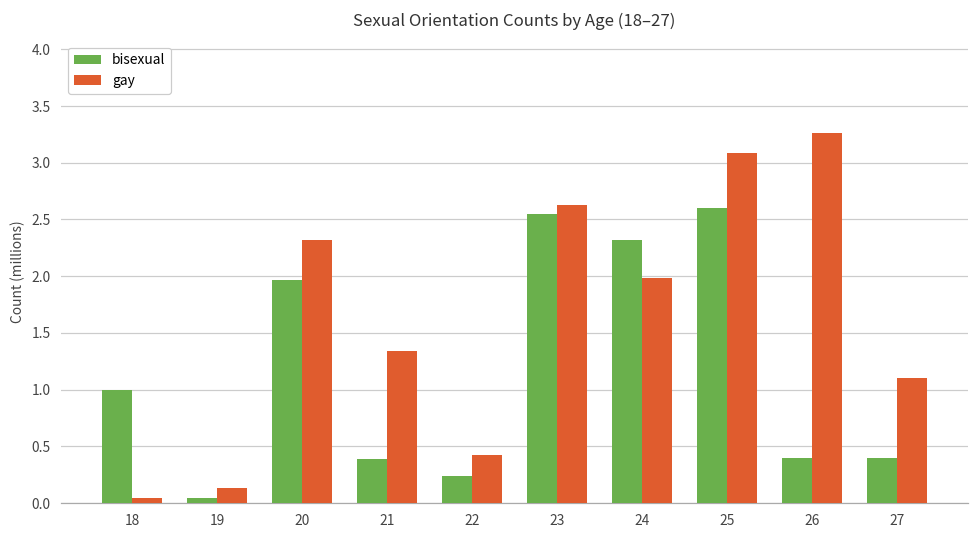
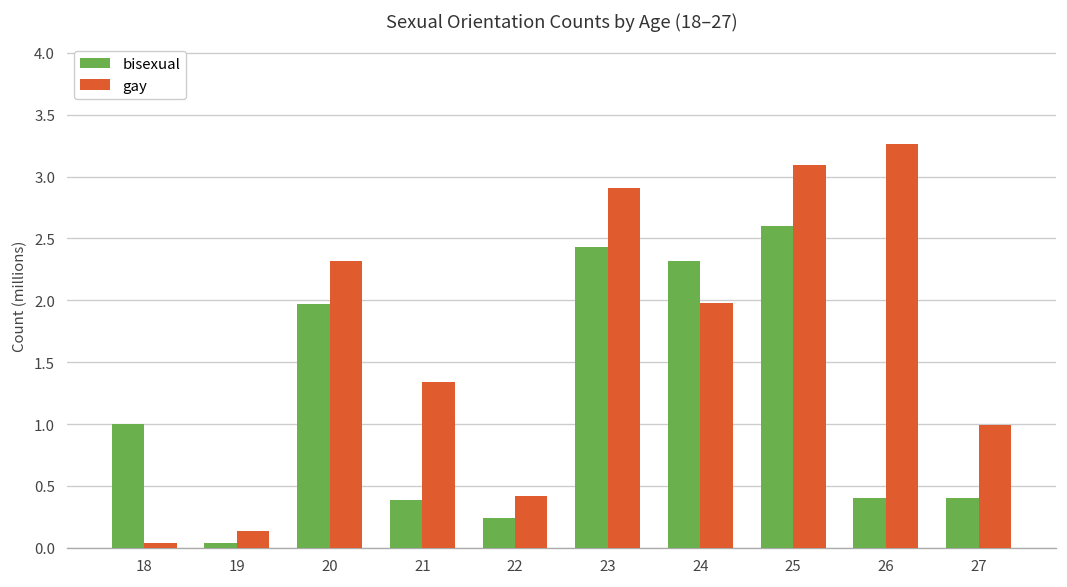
bisexual, 23: 2.54 -> 2.43
gay, 23: 2.63 -> 2.91
gay, 27: 1.10 -> 0.99
